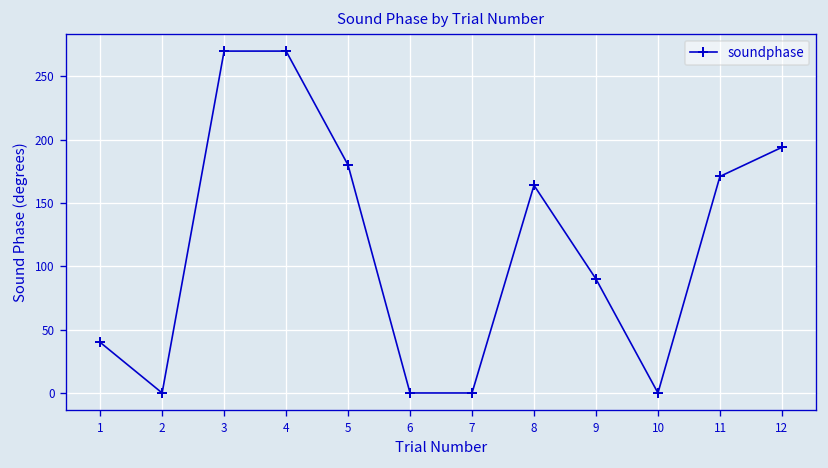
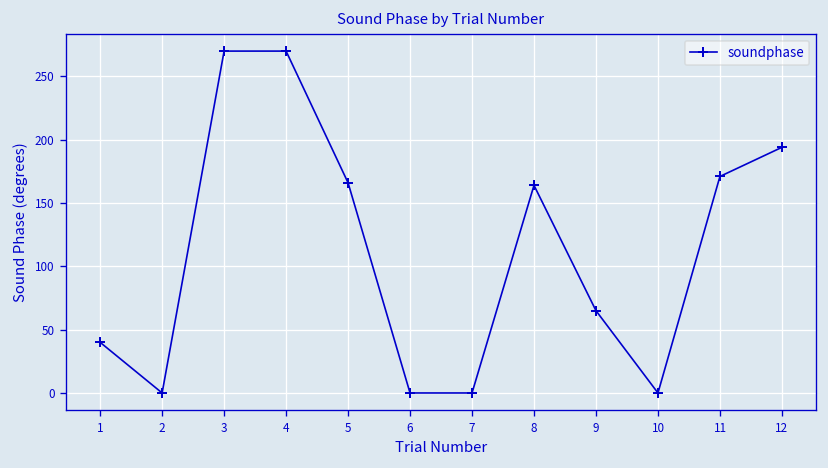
5: 180 -> 166
9: 90 -> 65
